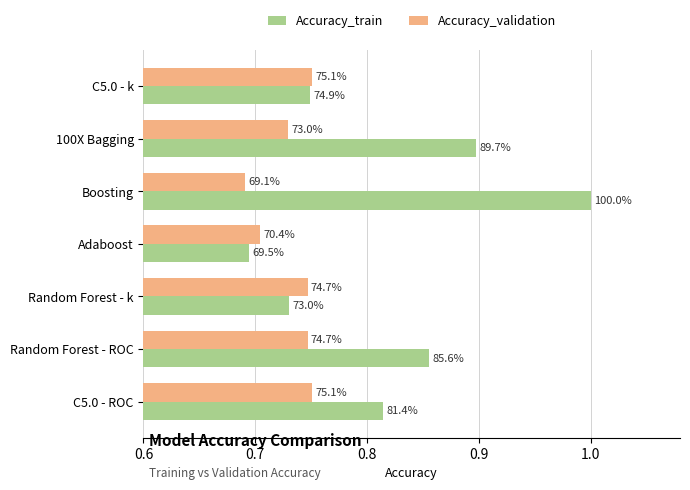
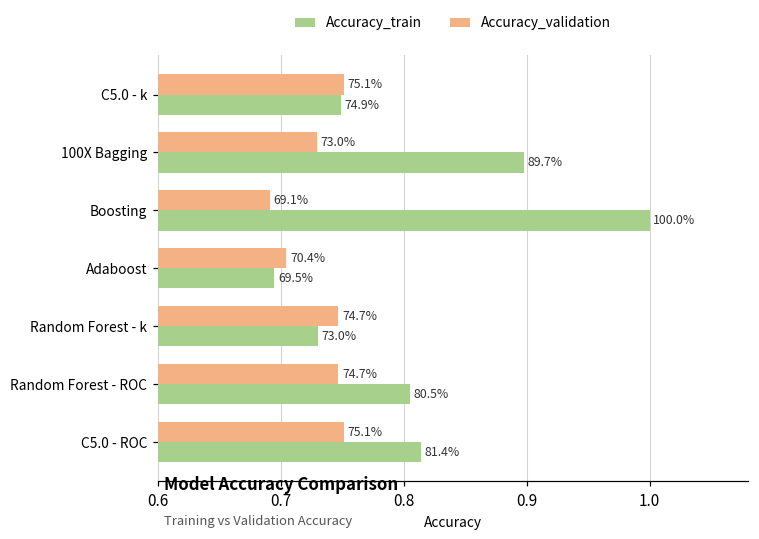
Accuracy_train, Random Forest - ROC: 85.6% -> 80.5%
